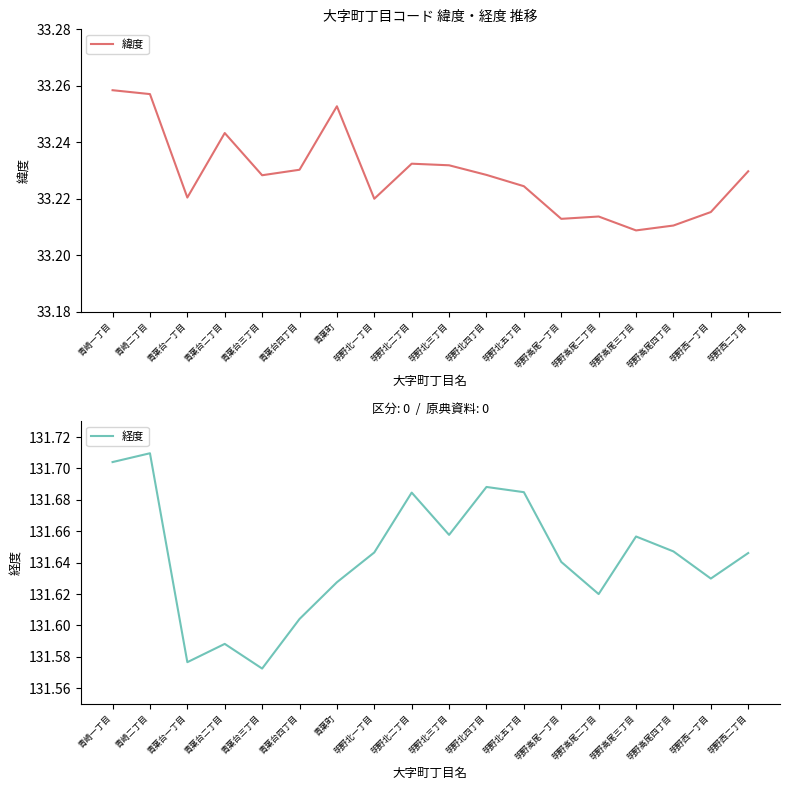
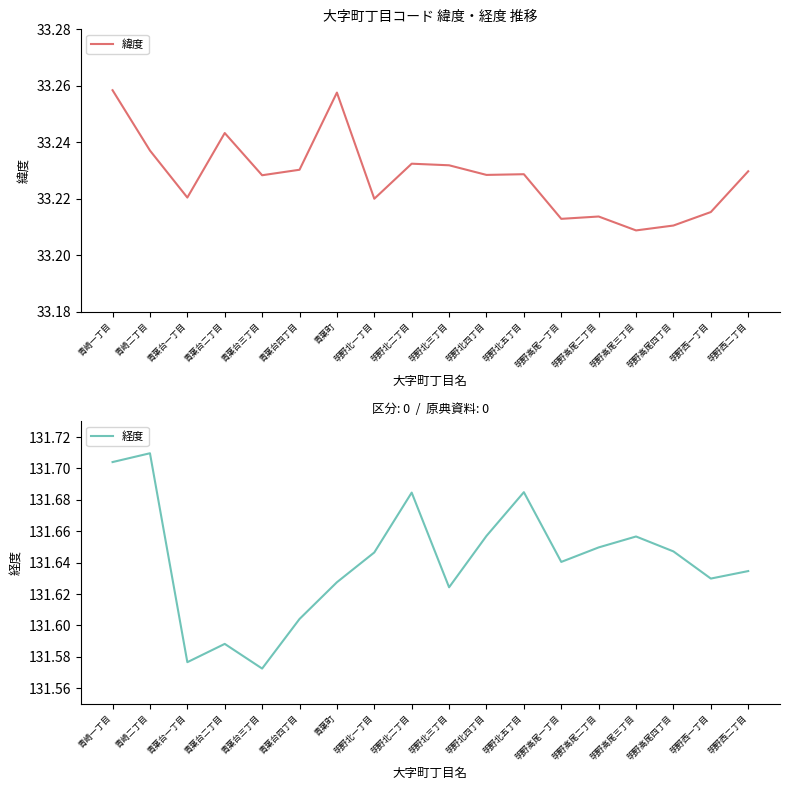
大字町丁目コード 緯度・経度 推移, 青崎二丁目: 33.257 -> 33.237
大字町丁目コード 緯度・経度 推移, 青葉町: 33.253 -> 33.258
大字町丁目コード 緯度・経度 推移, 明野北五丁目: 33.224 -> 33.229
区分: 0 / 原典資料: 0, 明野北三丁目: 131.658 -> 131.624
区分: 0 / 原典資料: 0, 明野北四丁目: 131.688 -> 131.657
区分: 0 / 原典資料: 0, 明野高尾二丁目: 131.620 -> 131.650
区分: 0 / 原典資料: 0, 明野西二丁目: 131.646 -> 131.635
